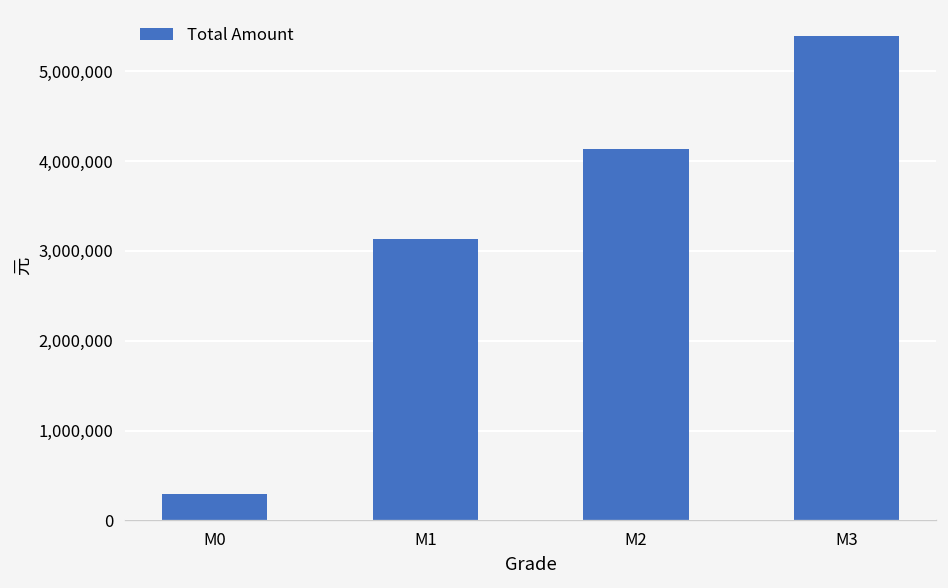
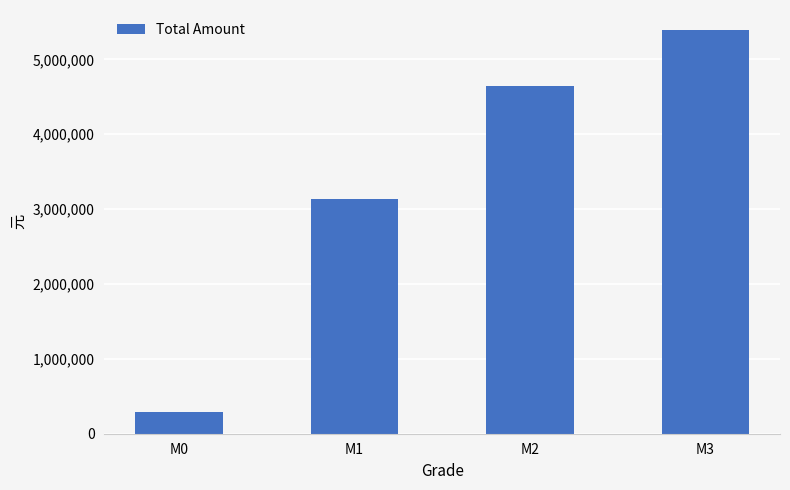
M2: 4,100,000 -> 4,600,000
